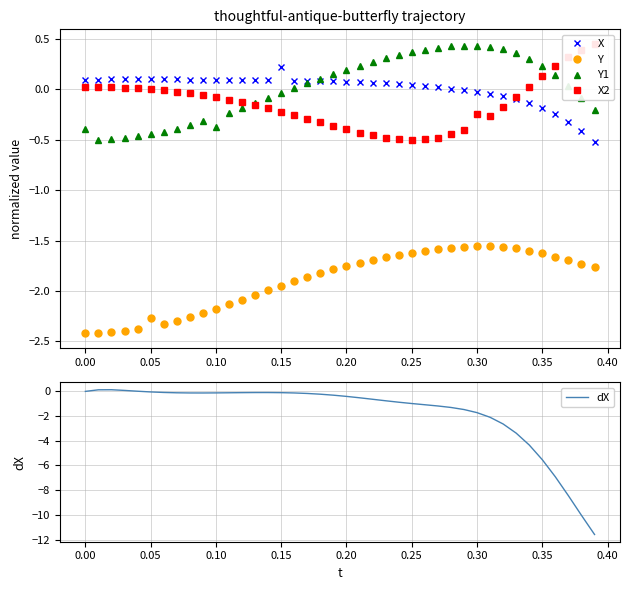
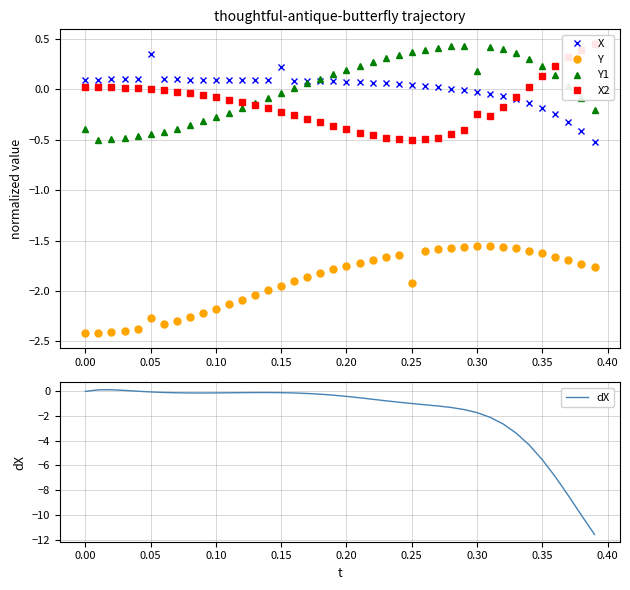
thoughtful-antique-butterfly trajectory, X, 0.05: 0.10 -> 0.35
thoughtful-antique-butterfly trajectory, Y1, 0.10: -0.38 -> -0.28
thoughtful-antique-butterfly trajectory, Y, 0.25: -1.62 -> -1.92
thoughtful-antique-butterfly trajectory, Y1, 0.30: 0.43 -> 0.19
